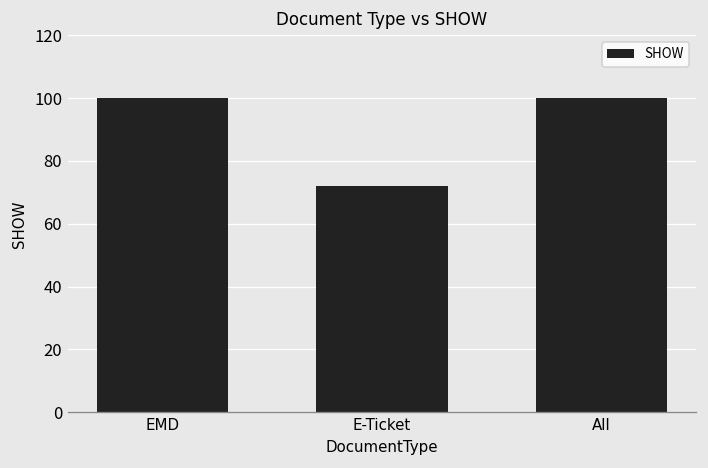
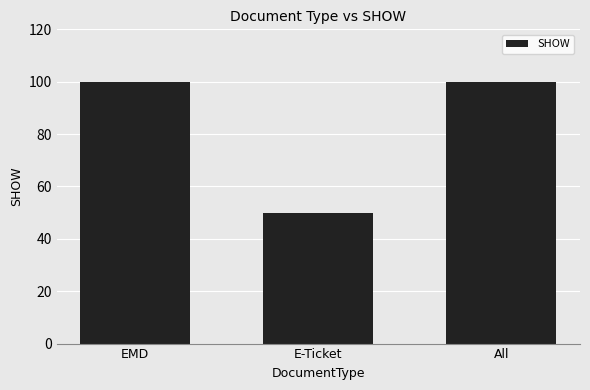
E-Ticket: 72 -> 50
